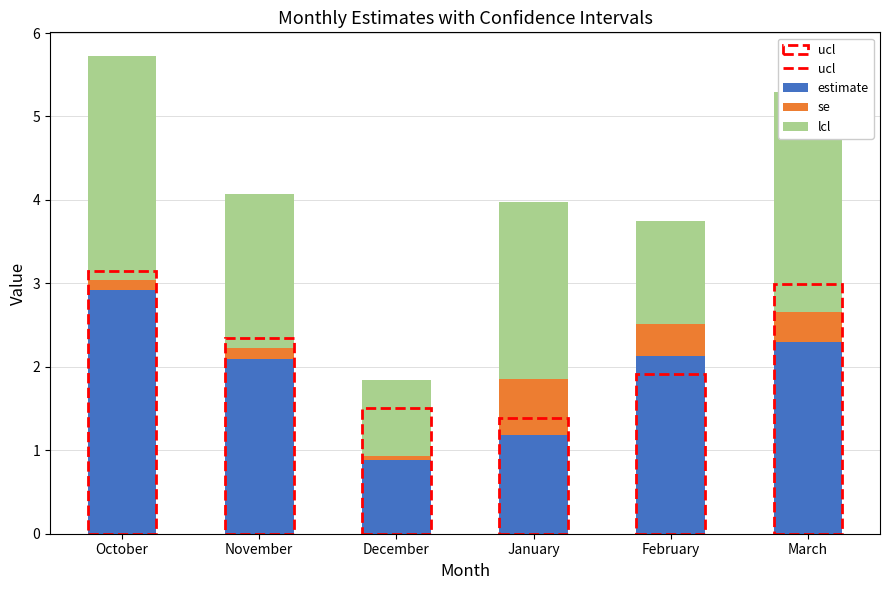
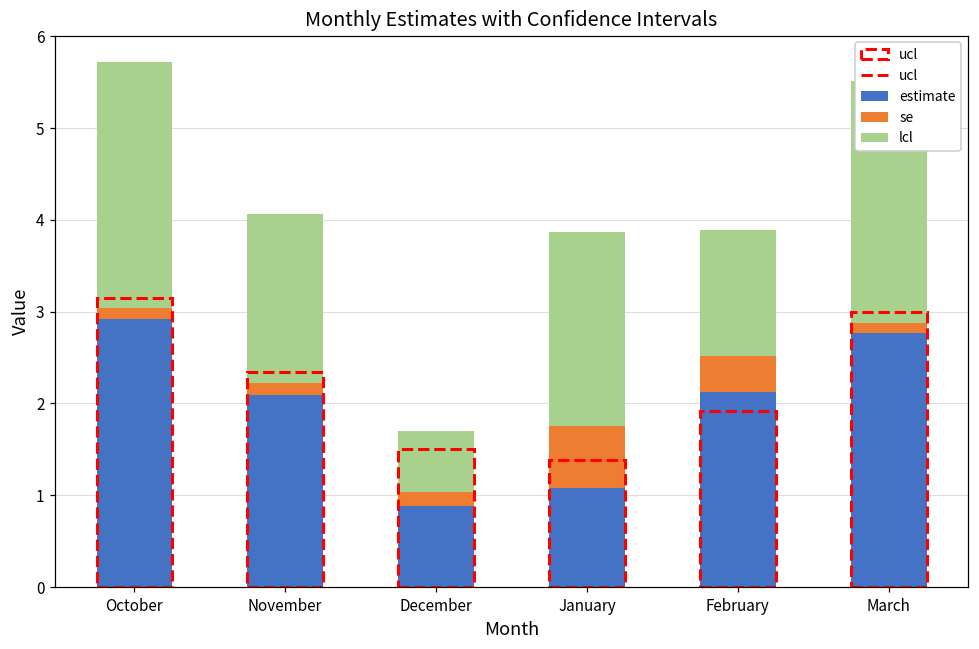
se, December: 0.1 -> 0.2
lcl, December: 0.9 -> 0.7
estimate, January: 1.2 -> 1.1
lcl, February: 1.2 -> 1.4
estimate, March: 2.3 -> 2.8
se, March: 0.4 -> 0.1
